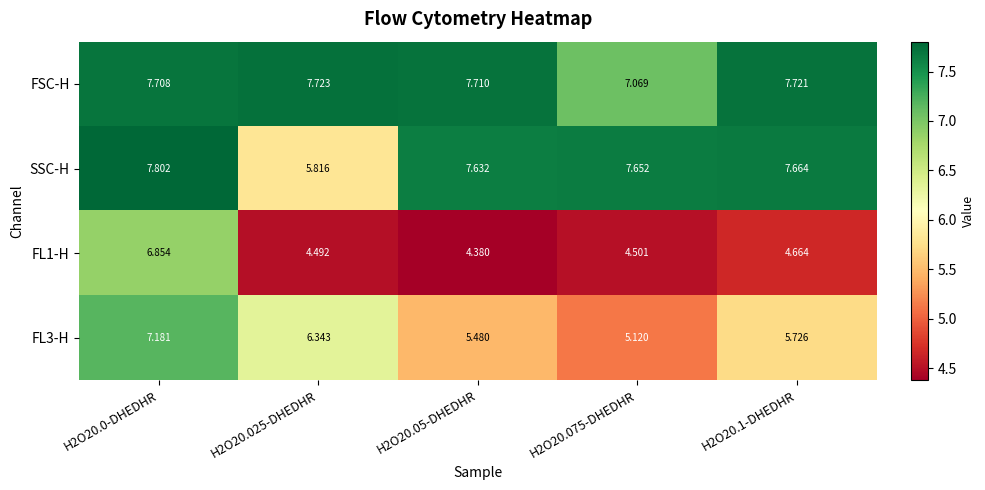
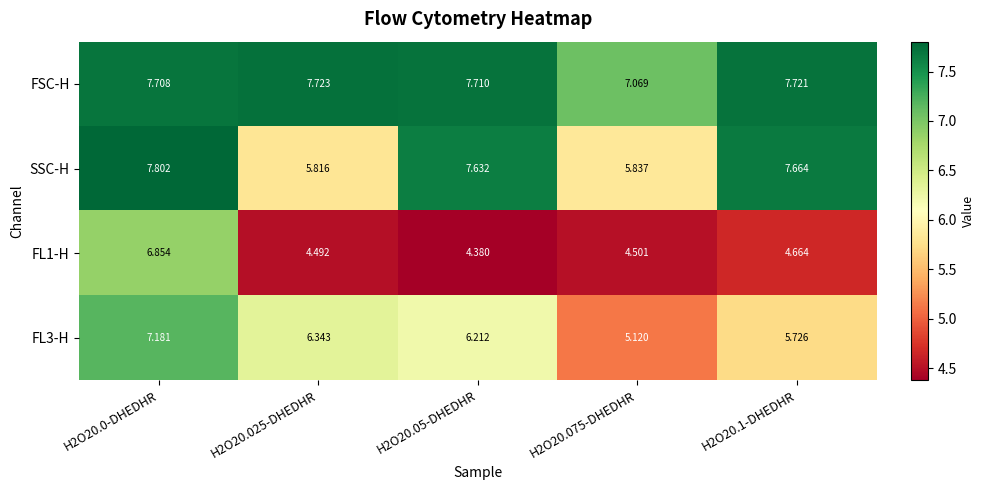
SSC-H, H2O20.075-DHEDHR: 7.652 -> 5.837
FL3-H, H2O20.05-DHEDHR: 5.480 -> 6.212
